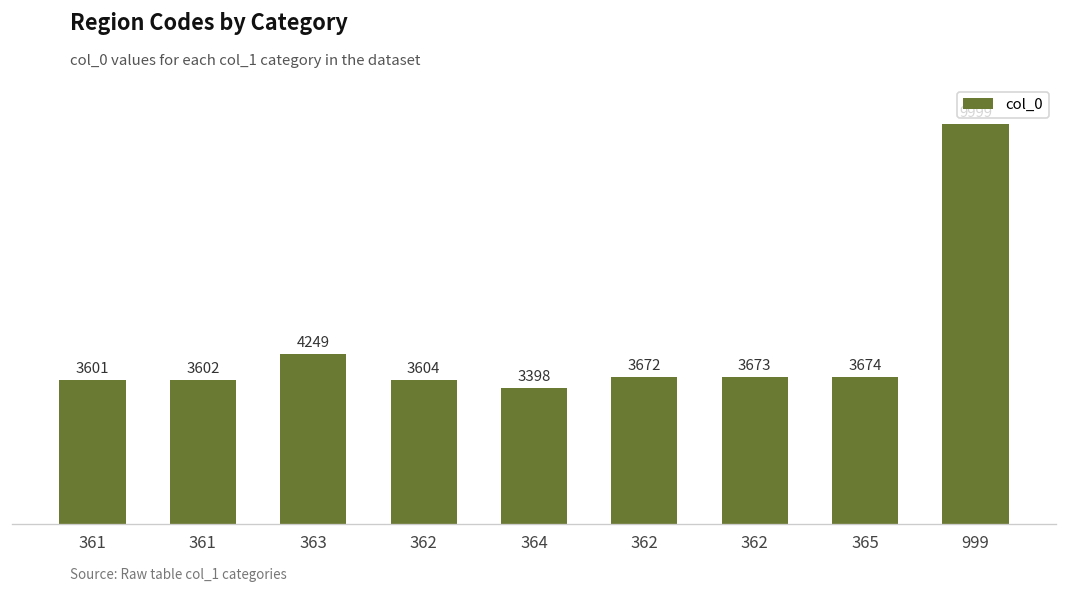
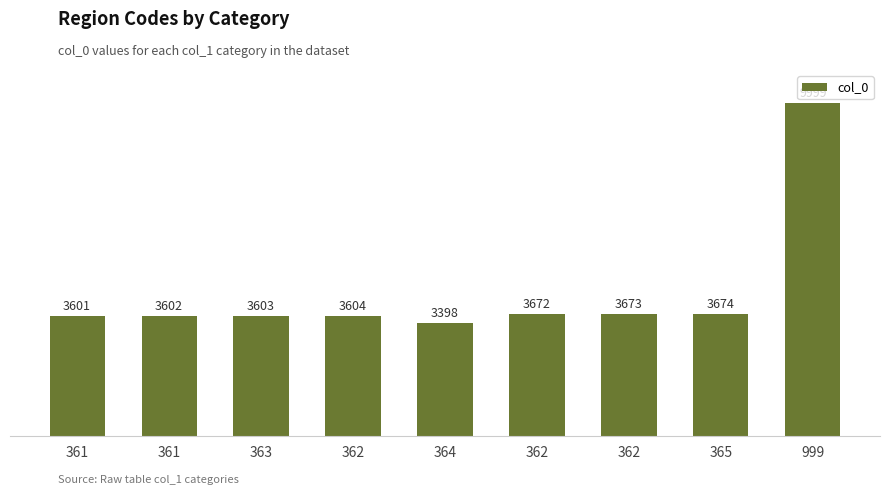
363: 4249 -> 3603
